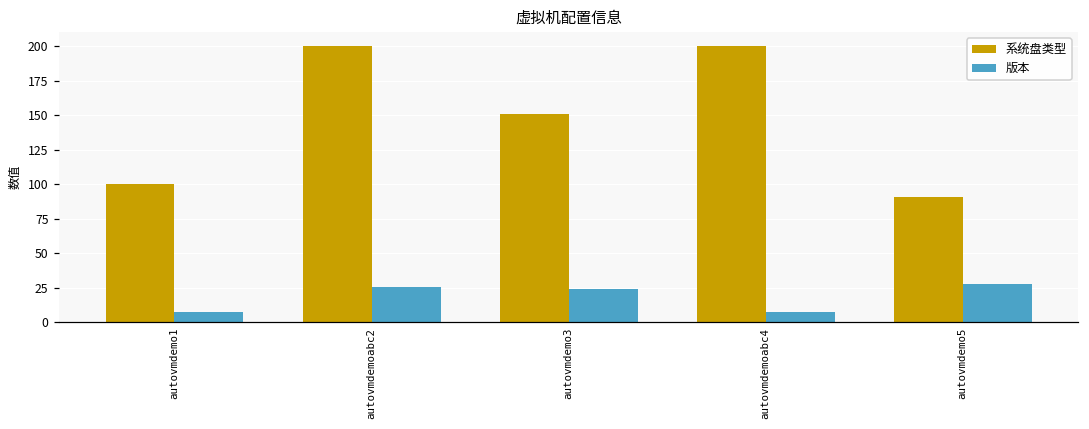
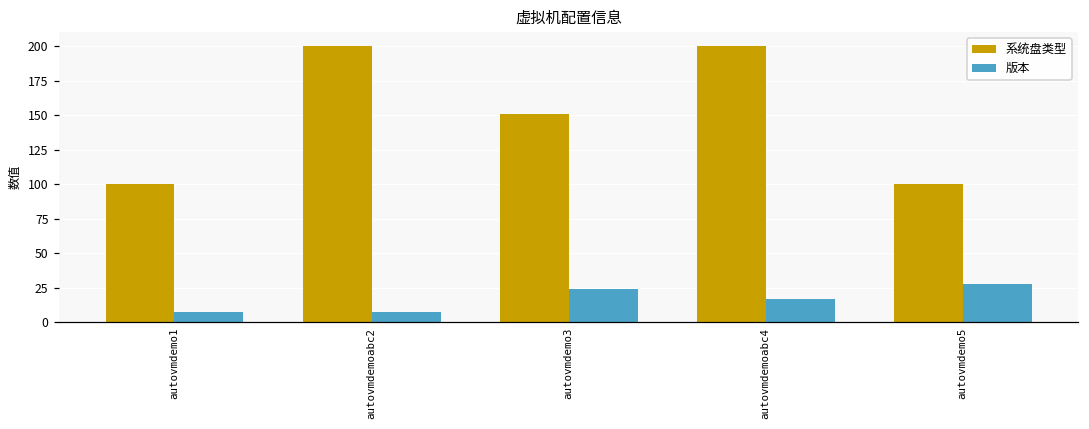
版本, autovmdemoabc2: 26 -> 8
版本, autovmdemoabc4: 8 -> 17
系统盘类型, autovmdemo5: 91 -> 100
